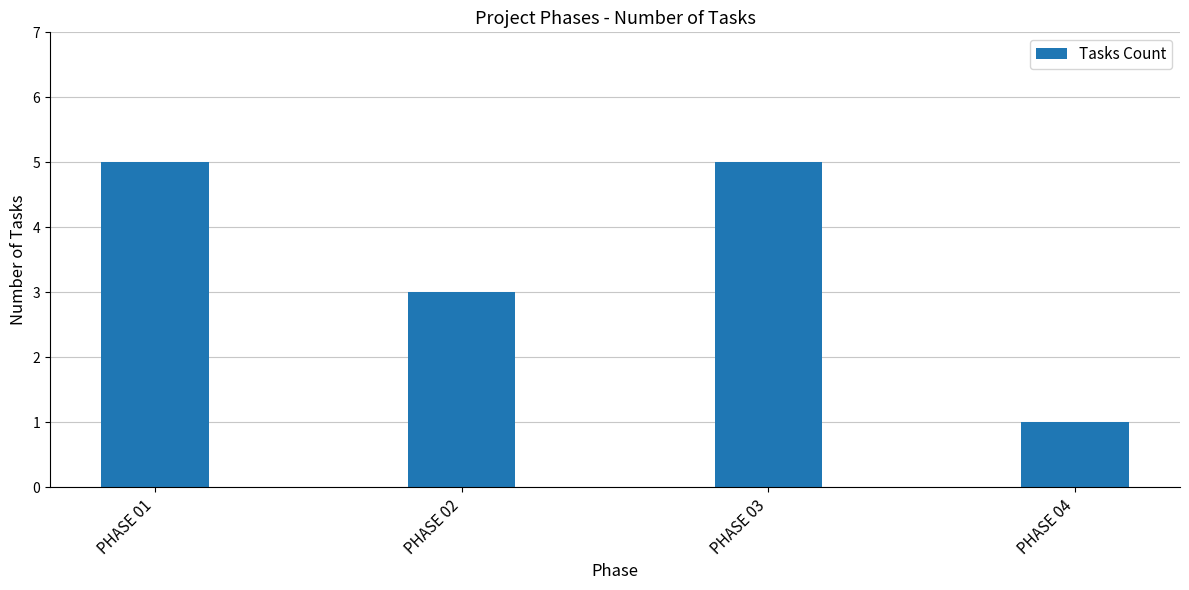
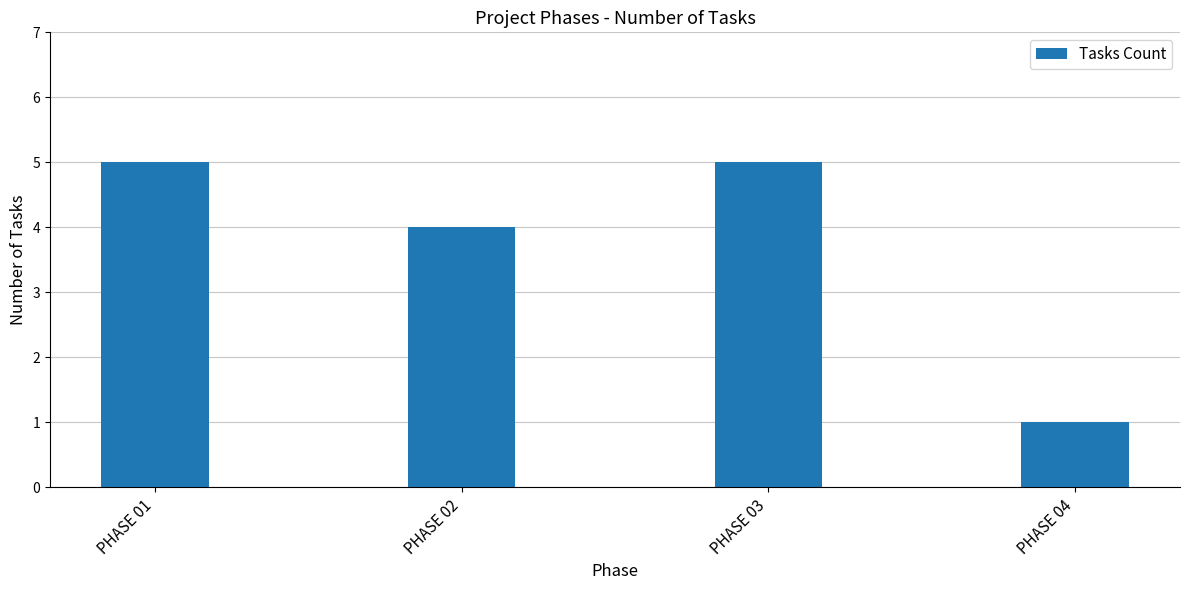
PHASE 02: 3 -> 4
